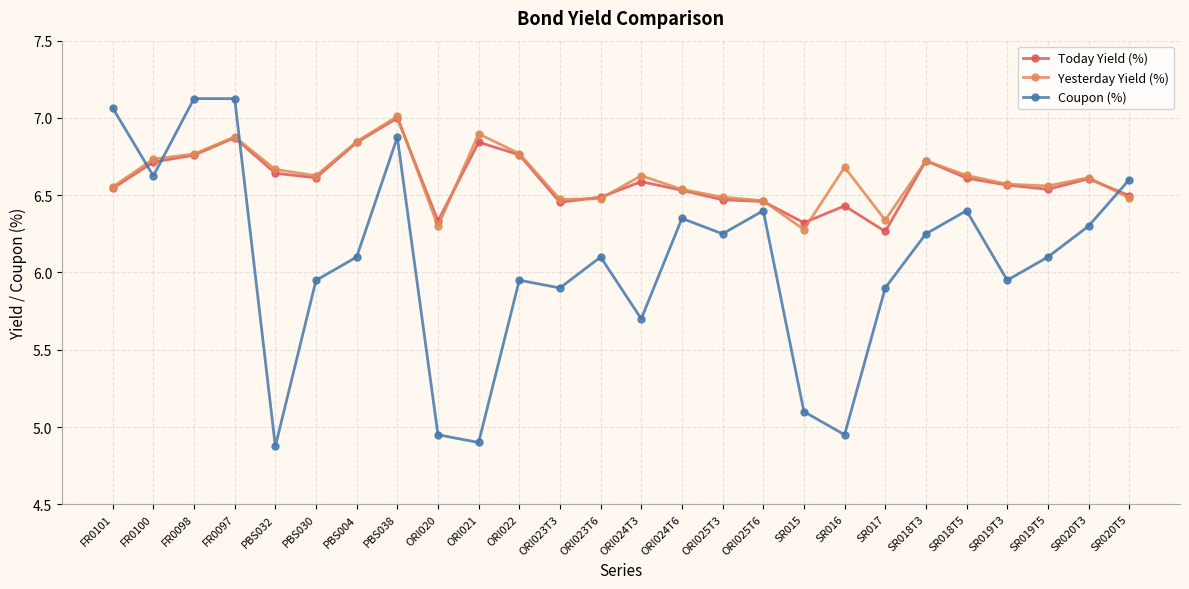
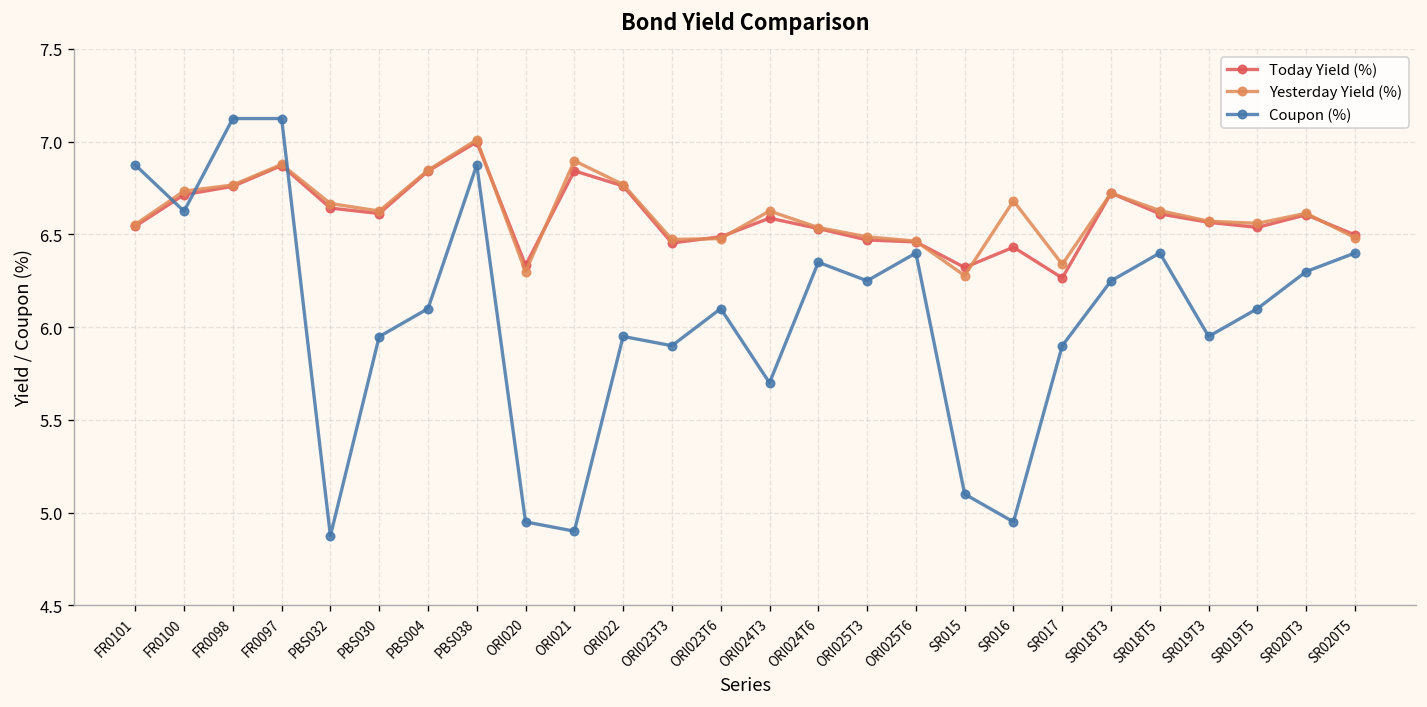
Coupon (%), FR0101: 7.06 -> 6.88
Coupon (%), SR020T5: 6.6 -> 6.4
